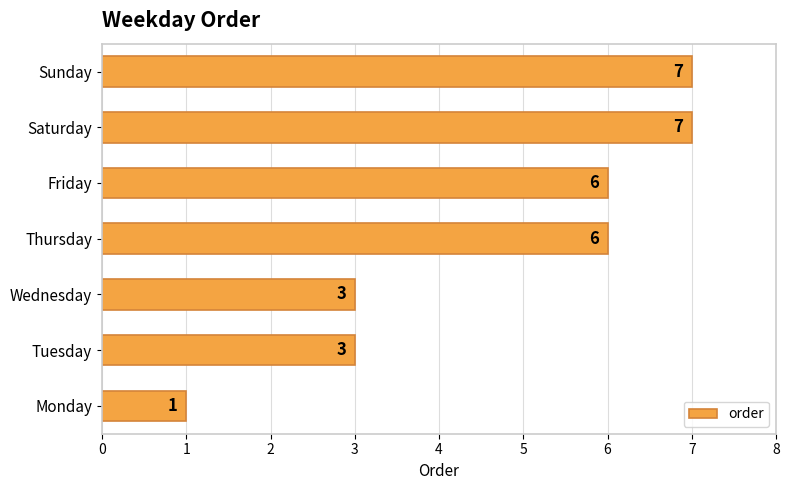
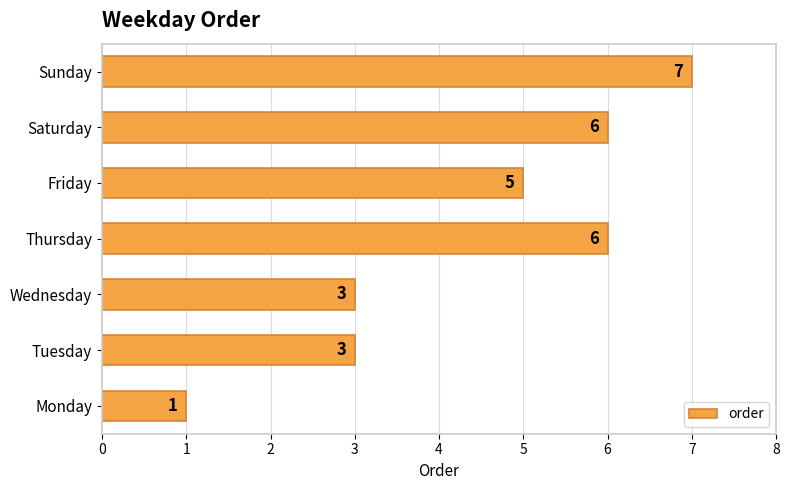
Saturday: 7 -> 6
Friday: 6 -> 5
